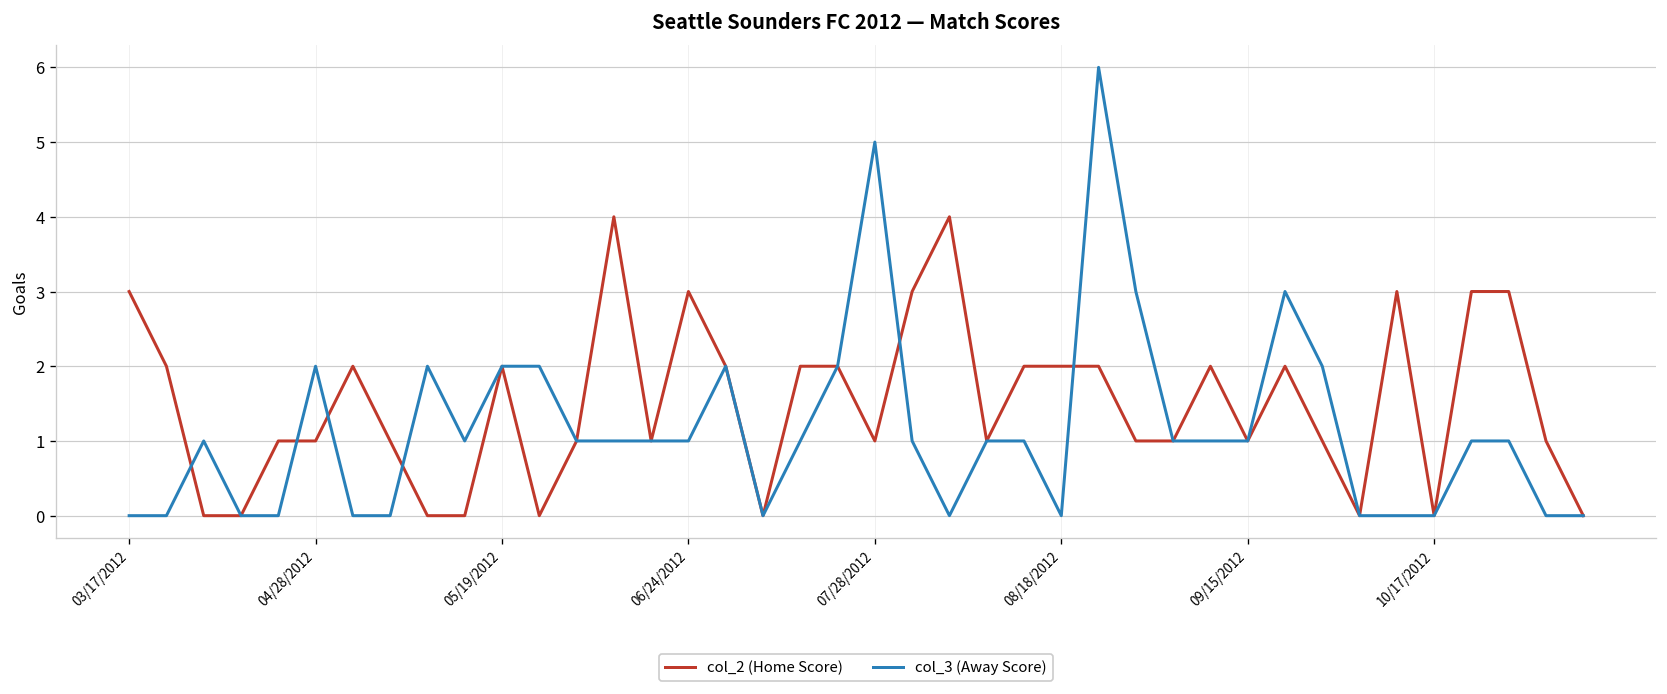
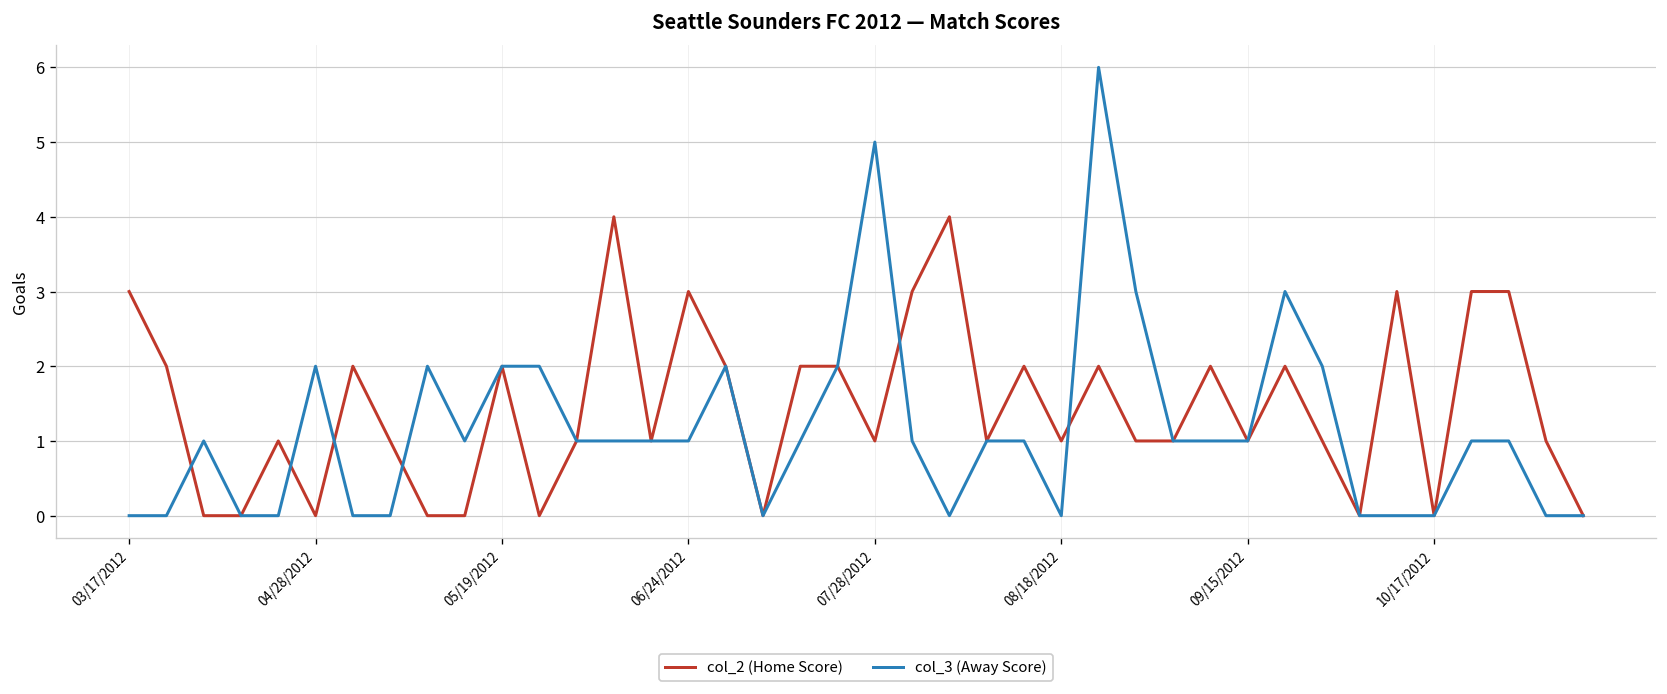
col_2 (Home Score), 04/28/2012: 1 -> 0
col_2 (Home Score), 08/18/2012: 2 -> 1
